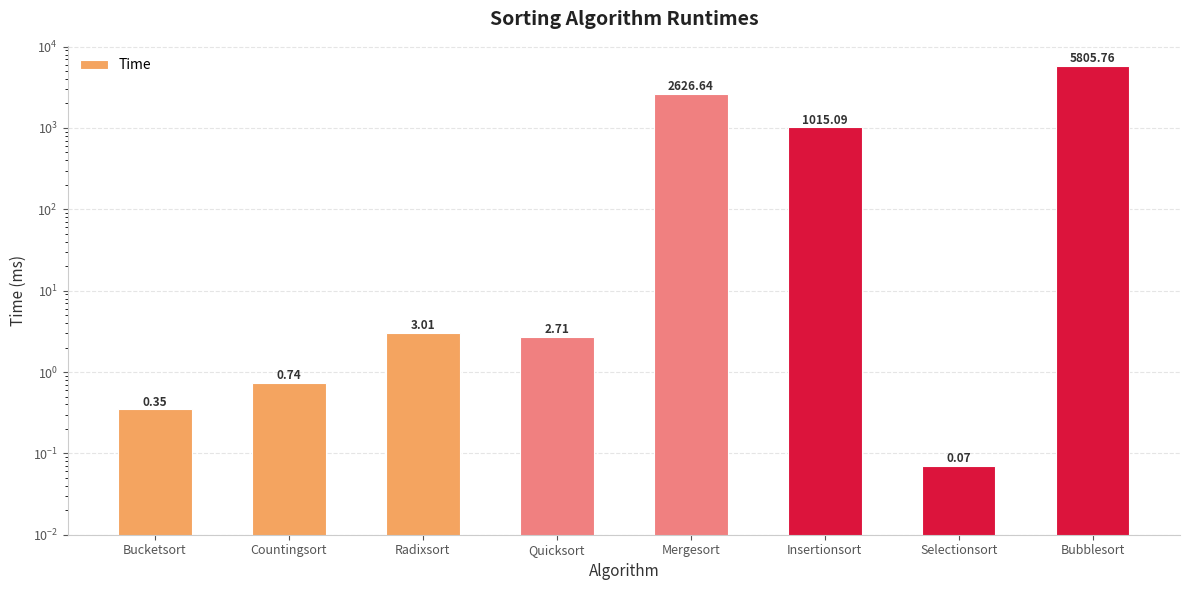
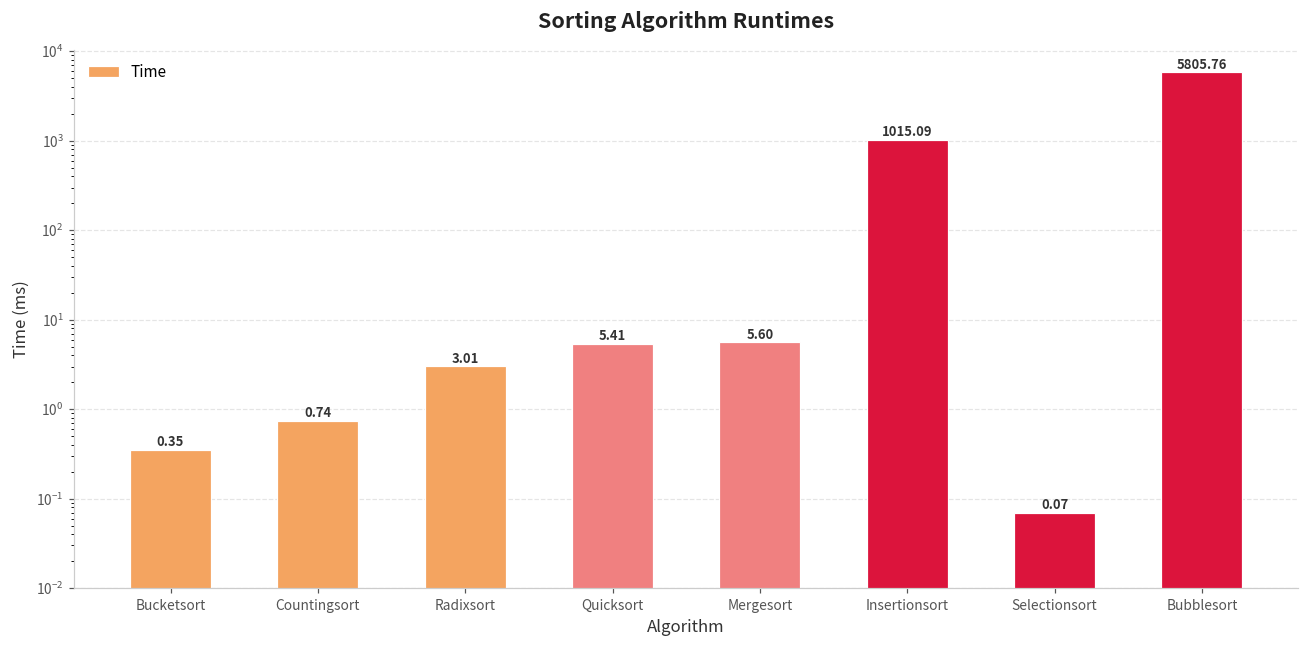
Quicksort: 2.71 -> 5.41
Mergesort: 2626.64 -> 5.60
